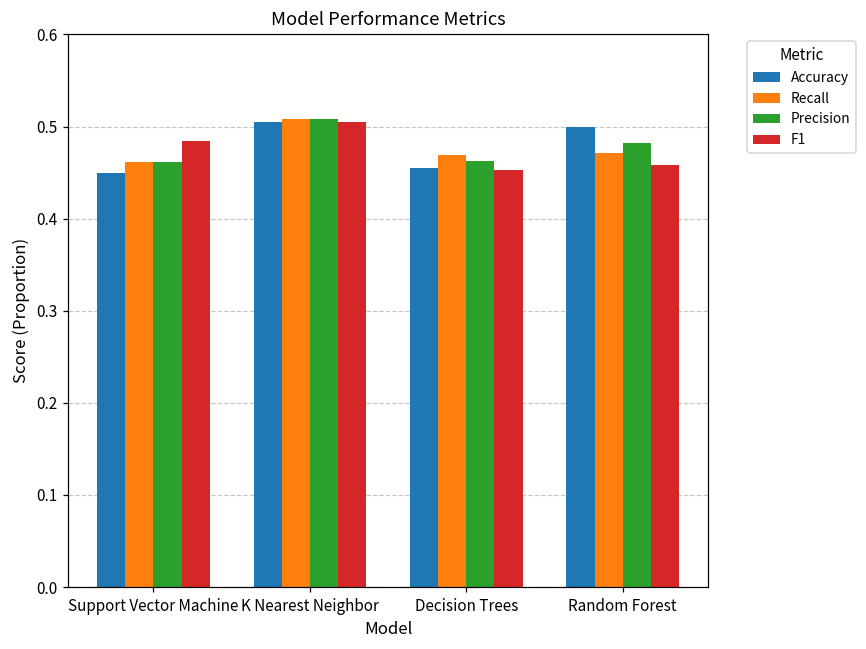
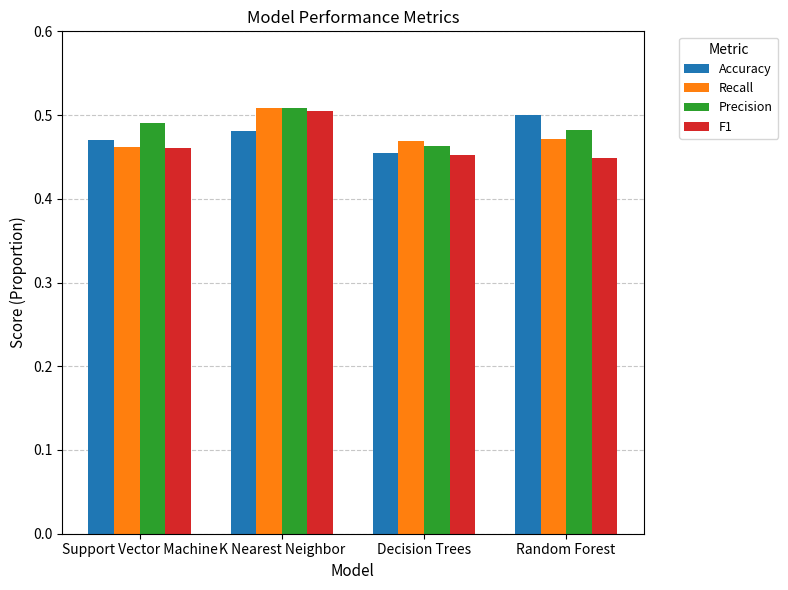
Accuracy, Support Vector Machine: 0.45 -> 0.47
Precision, Support Vector Machine: 0.46 -> 0.49
F1, Support Vector Machine: 0.48 -> 0.46
Accuracy, K Nearest Neighbor: 0.51 -> 0.48
F1, Random Forest: 0.46 -> 0.45
